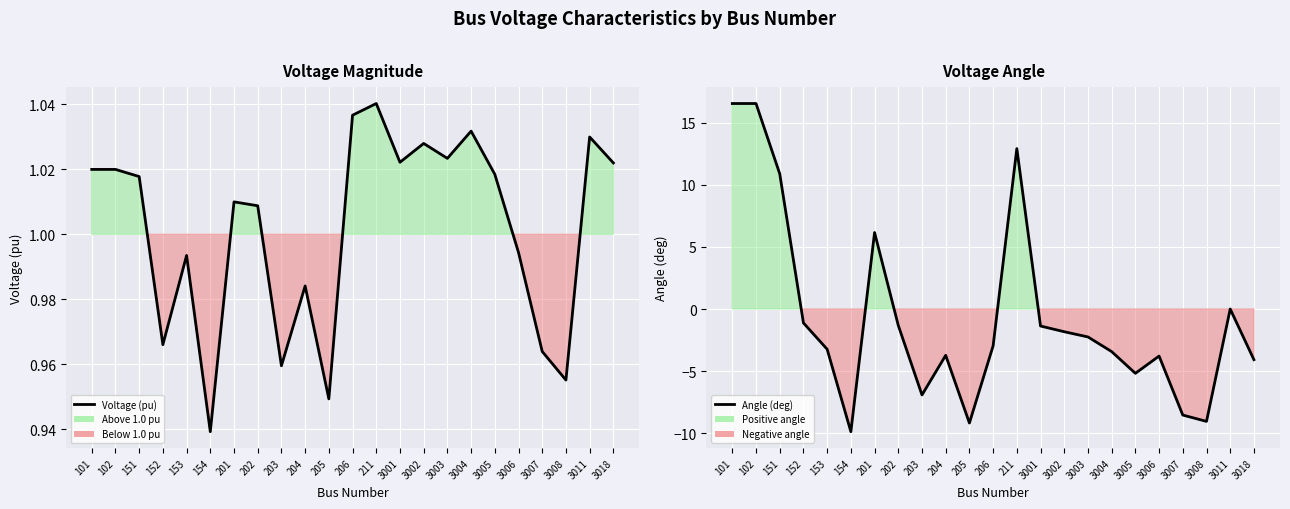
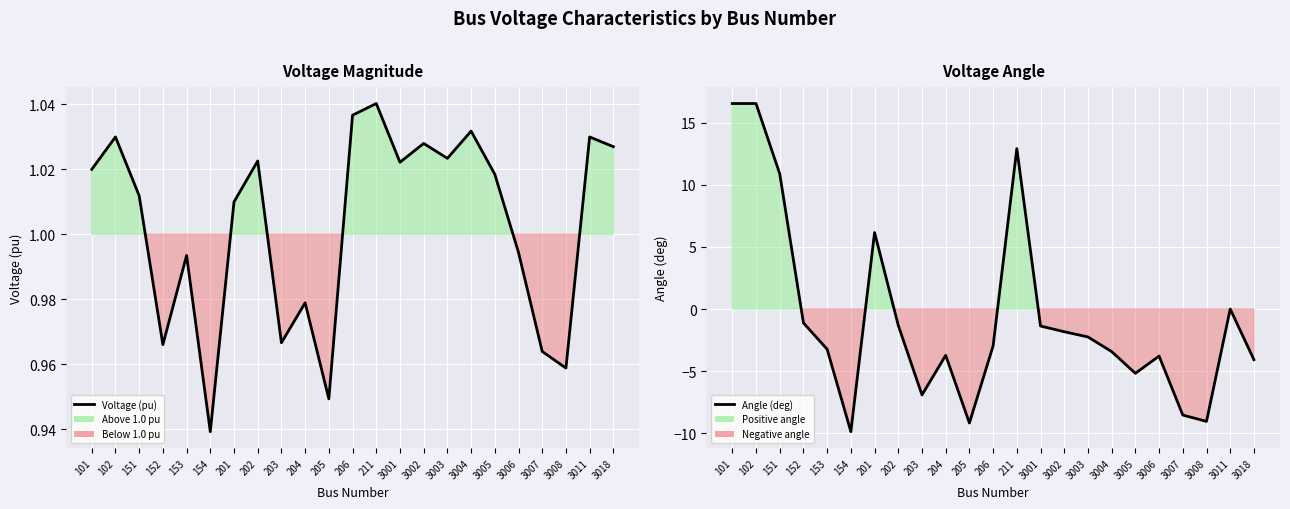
Voltage Magnitude, 102: 1.02 -> 1.03
Voltage Magnitude, 151: 1.018 -> 1.012
Voltage Magnitude, 202: 1.009 -> 1.023
Voltage Magnitude, 203: 0.960 -> 0.967
Voltage Magnitude, 204: 0.984 -> 0.979
Voltage Magnitude, 3008: 0.955 -> 0.959
Voltage Magnitude, 3018: 1.022 -> 1.027
